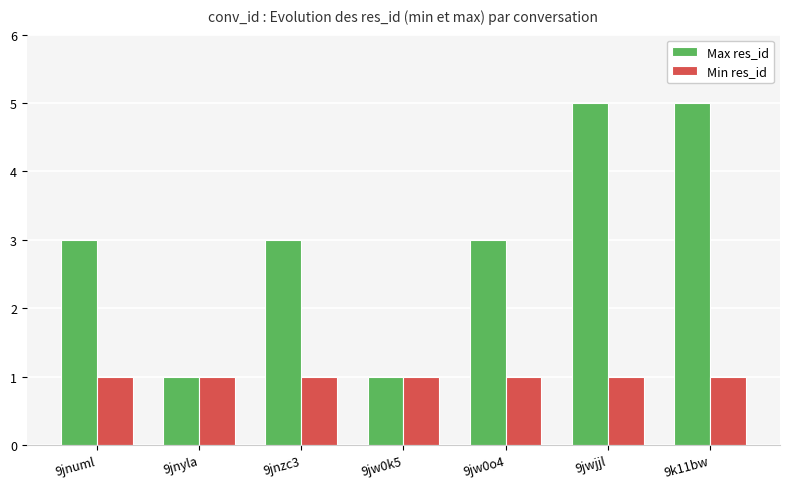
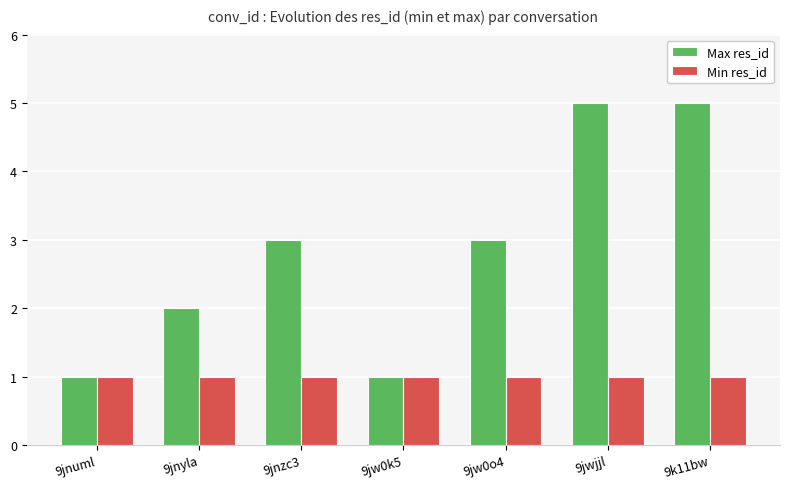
Max res_id, 9jnuml: 3 -> 1
Max res_id, 9jnyla: 1 -> 2
